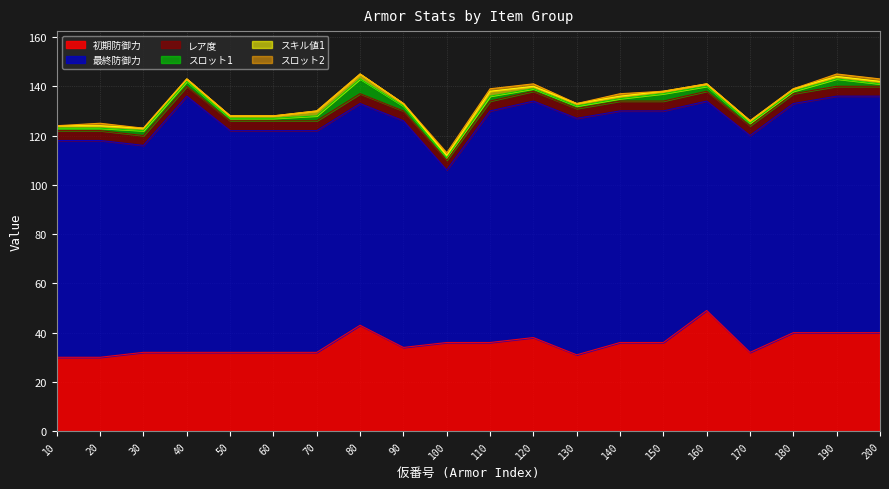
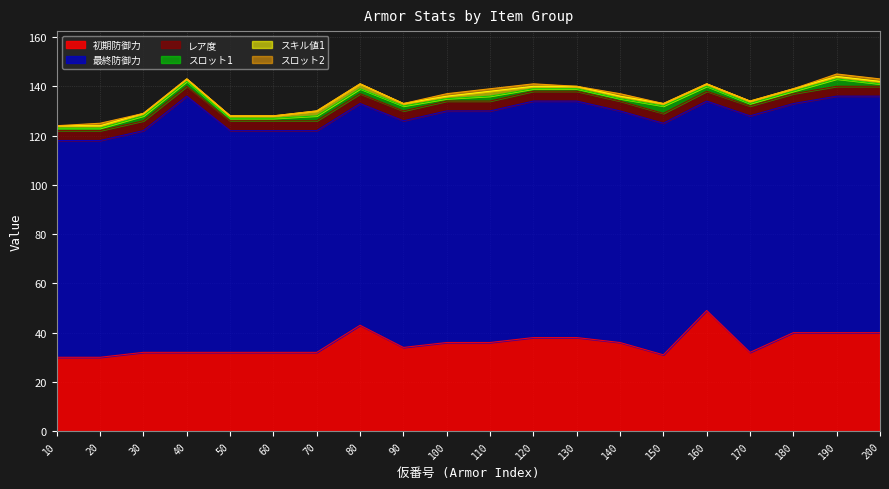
最終防御力, 30: 84 -> 90
スロット1, 80: 6 -> 2
最終防御力, 100: 70 -> 94
初期防御力, 130: 31 -> 38
初期防御力, 150: 36 -> 31
最終防御力, 170: 88 -> 96
